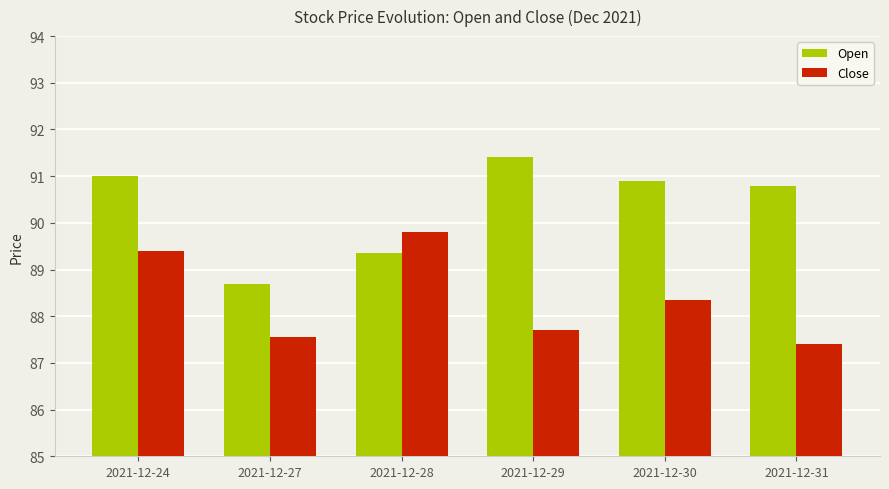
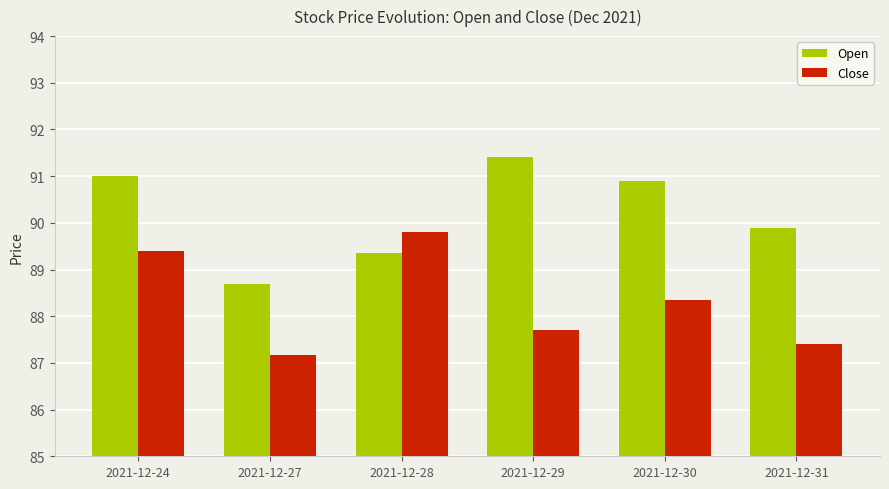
Close, 2021-12-27: 87.6 -> 87.2
Open, 2021-12-31: 90.8 -> 89.9
